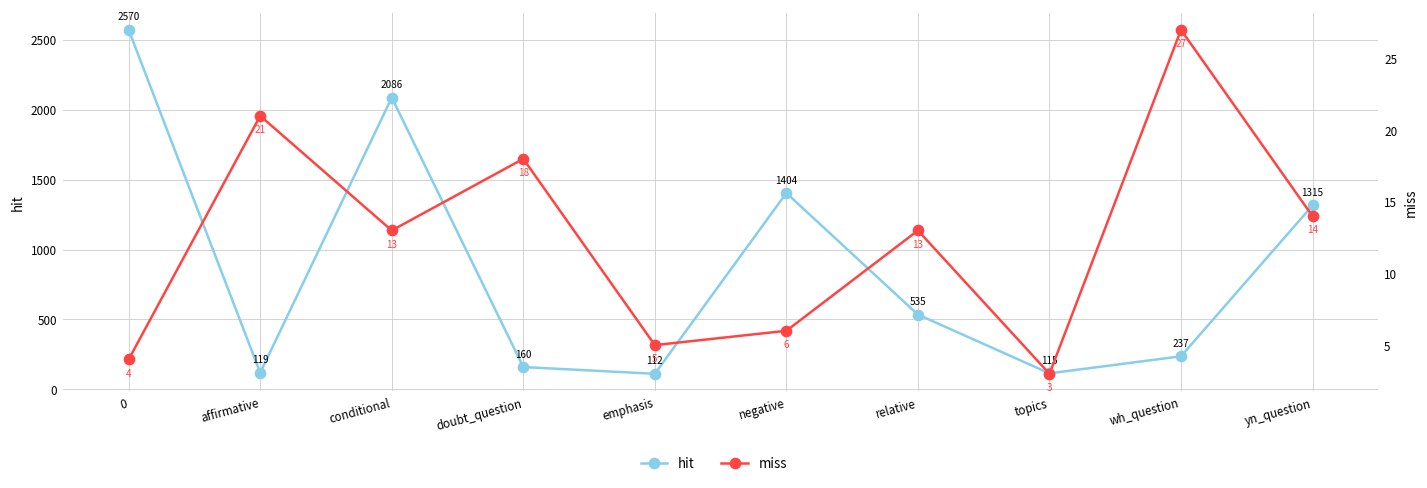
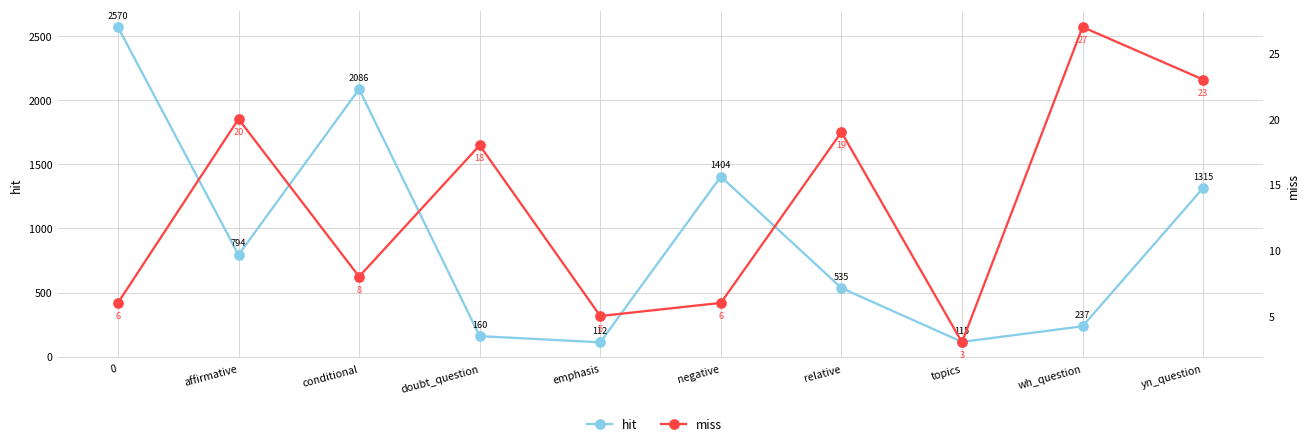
hit, affirmative: 119 -> 794
miss, 0: 4 -> 6
miss, affirmative: 21 -> 20
miss, conditional: 13 -> 8
miss, relative: 13 -> 19
miss, yn_question: 14 -> 23
